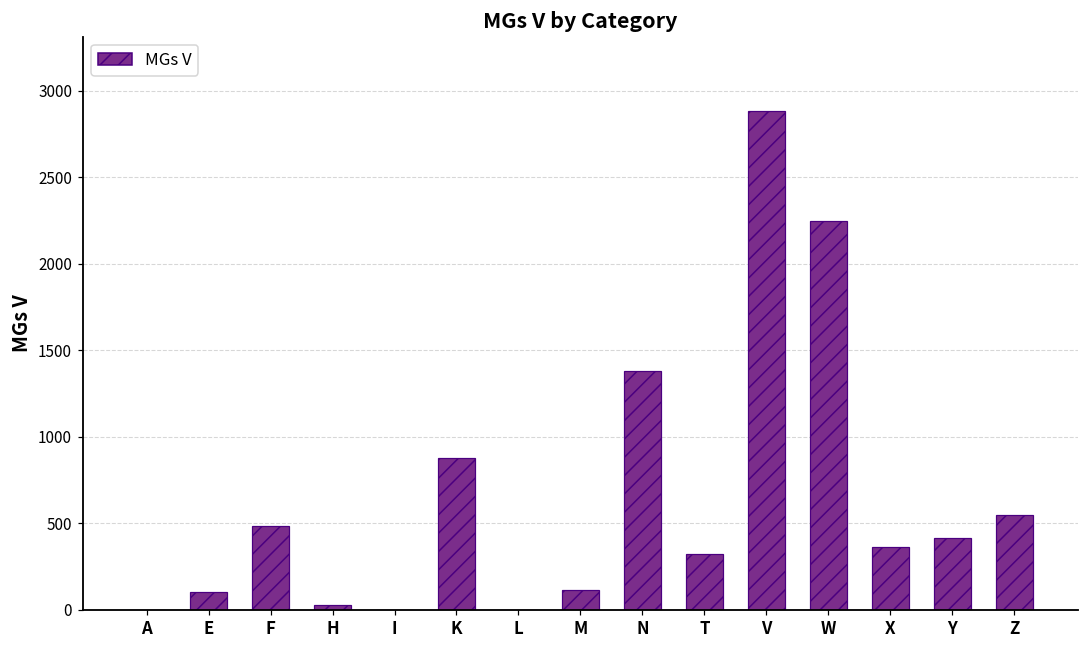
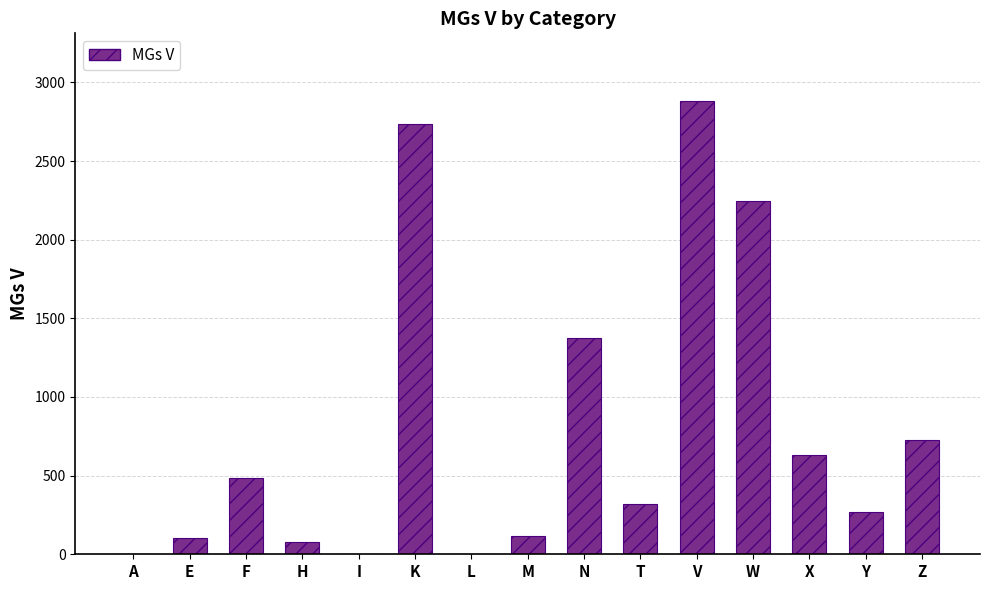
H: 30 -> 80
K: 870 -> 2730
X: 360 -> 630
Y: 410 -> 270
Z: 550 -> 730
